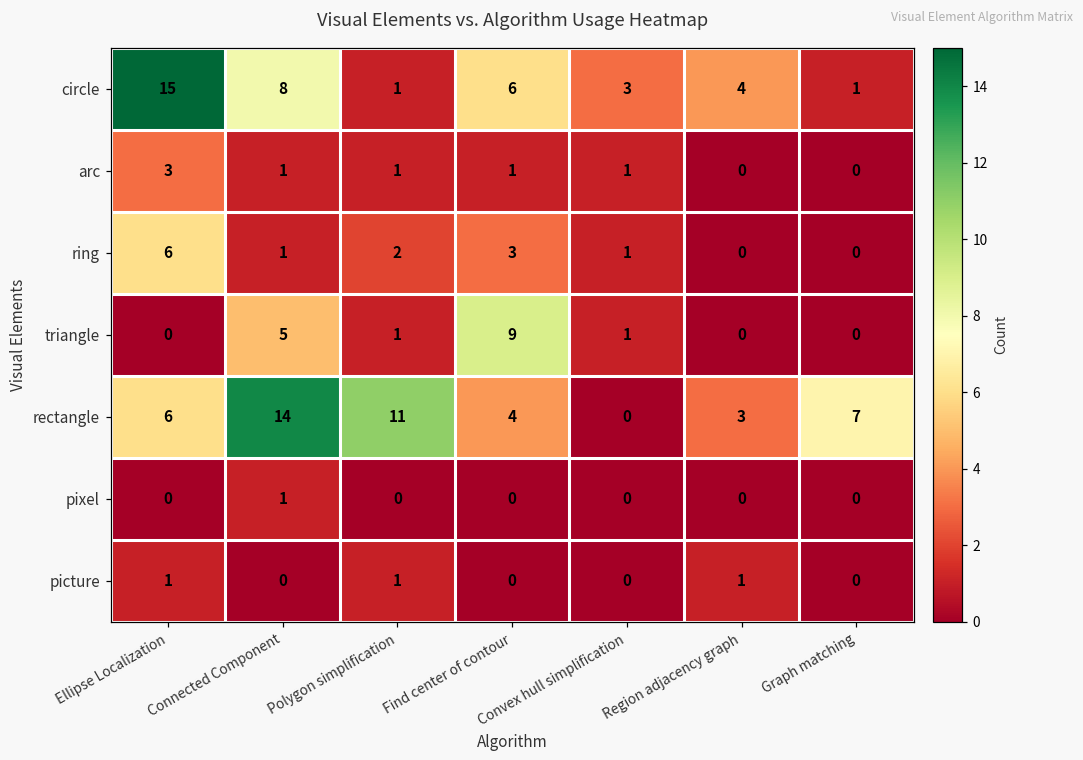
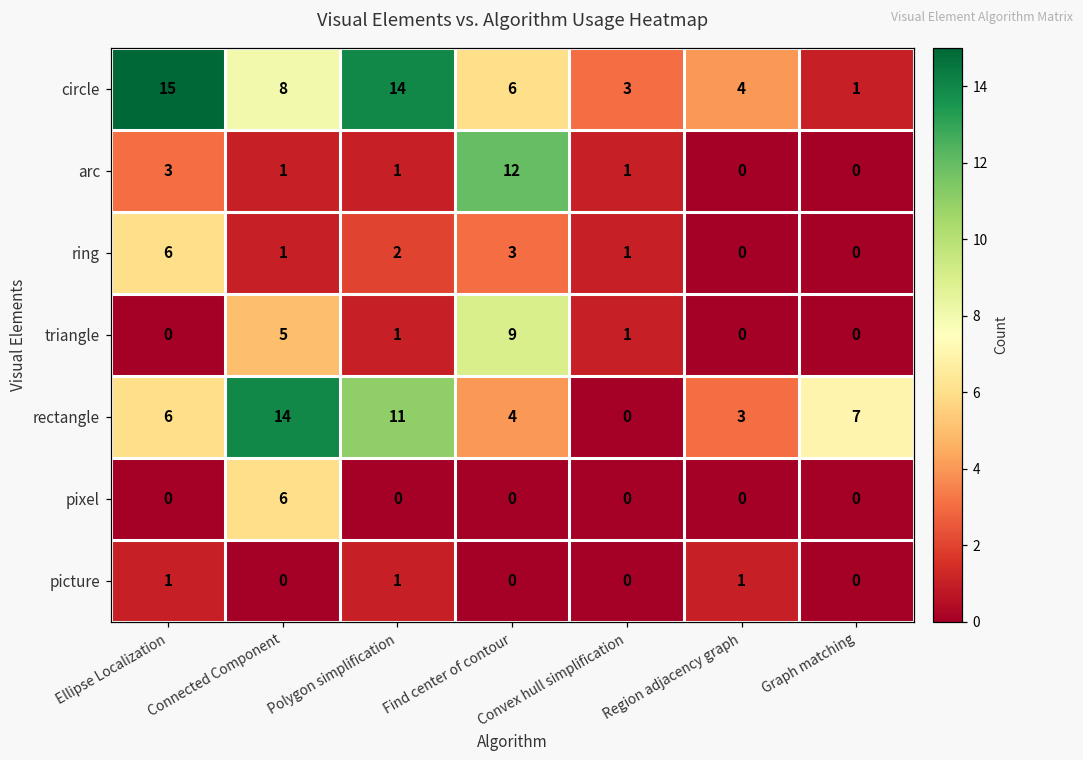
circle, Polygon simplification: 1 -> 14
arc, Find center of contour: 1 -> 12
pixel, Connected Component: 1 -> 6
